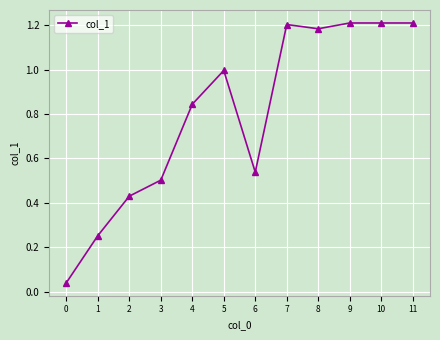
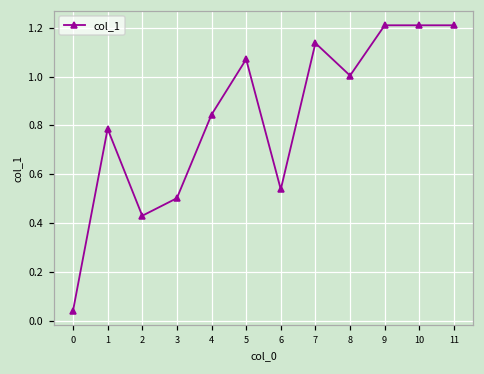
1: 0.25 -> 0.79
5: 1.00 -> 1.07
7: 1.20 -> 1.14
8: 1.18 -> 1.00
